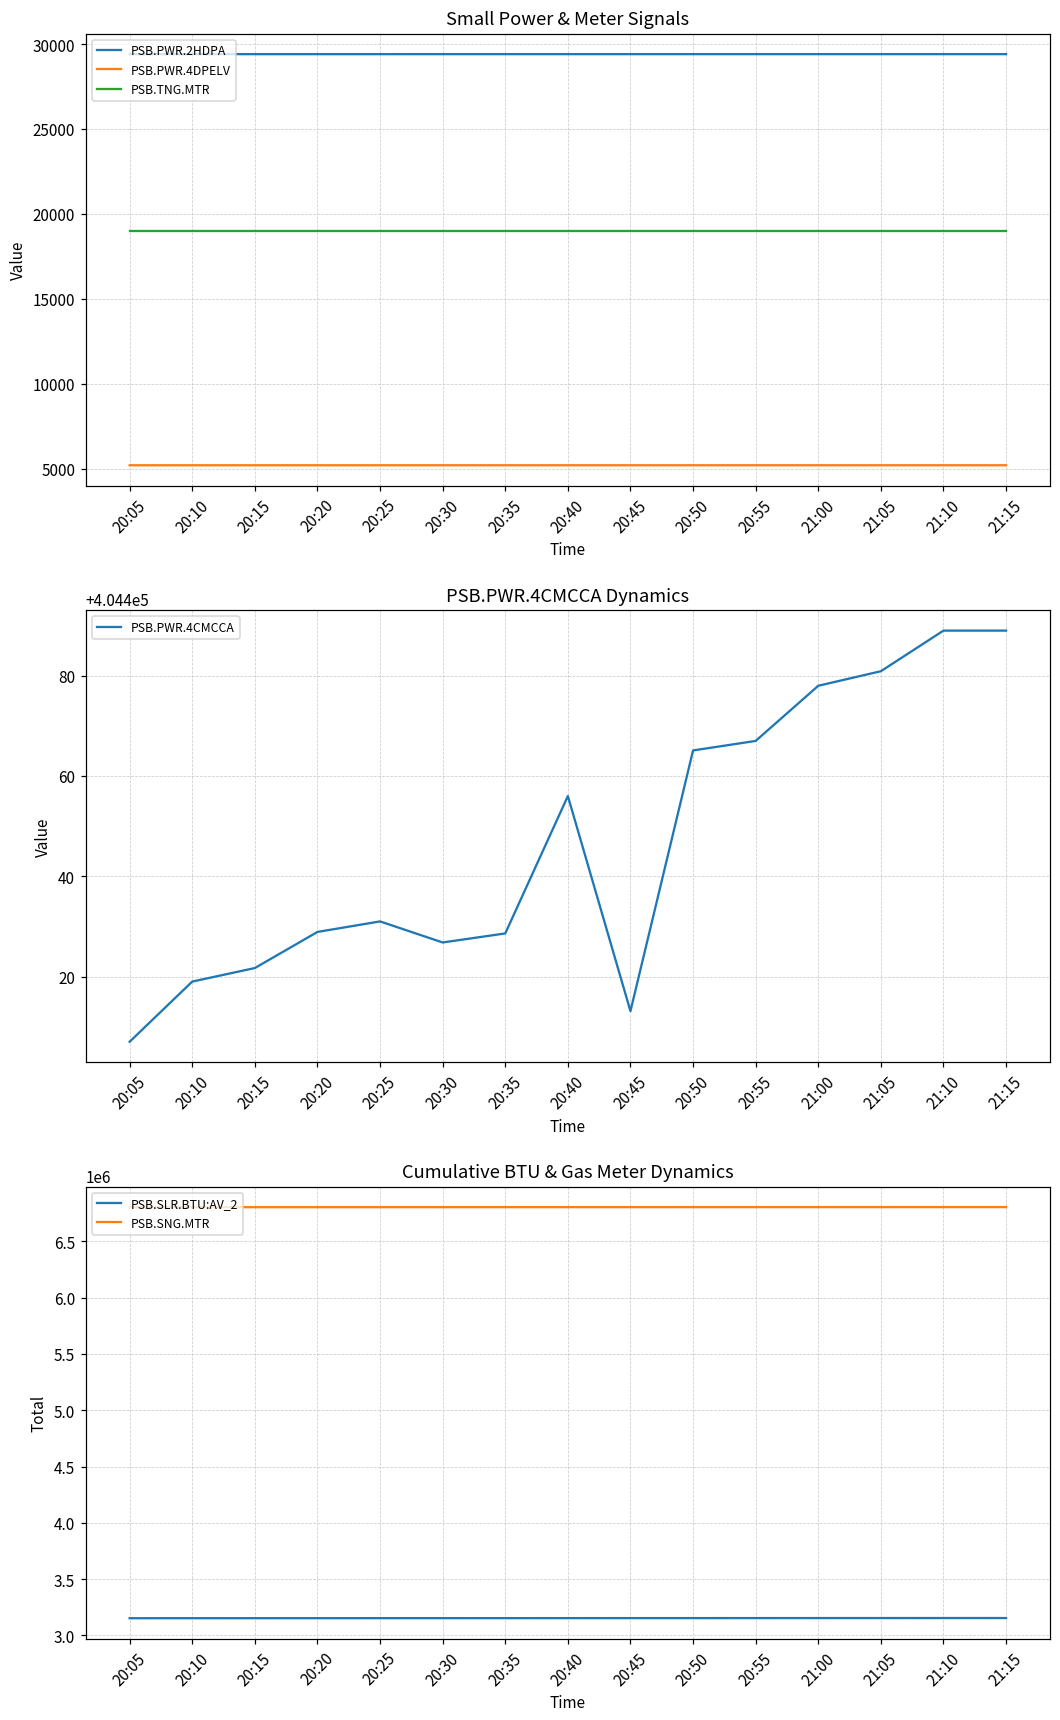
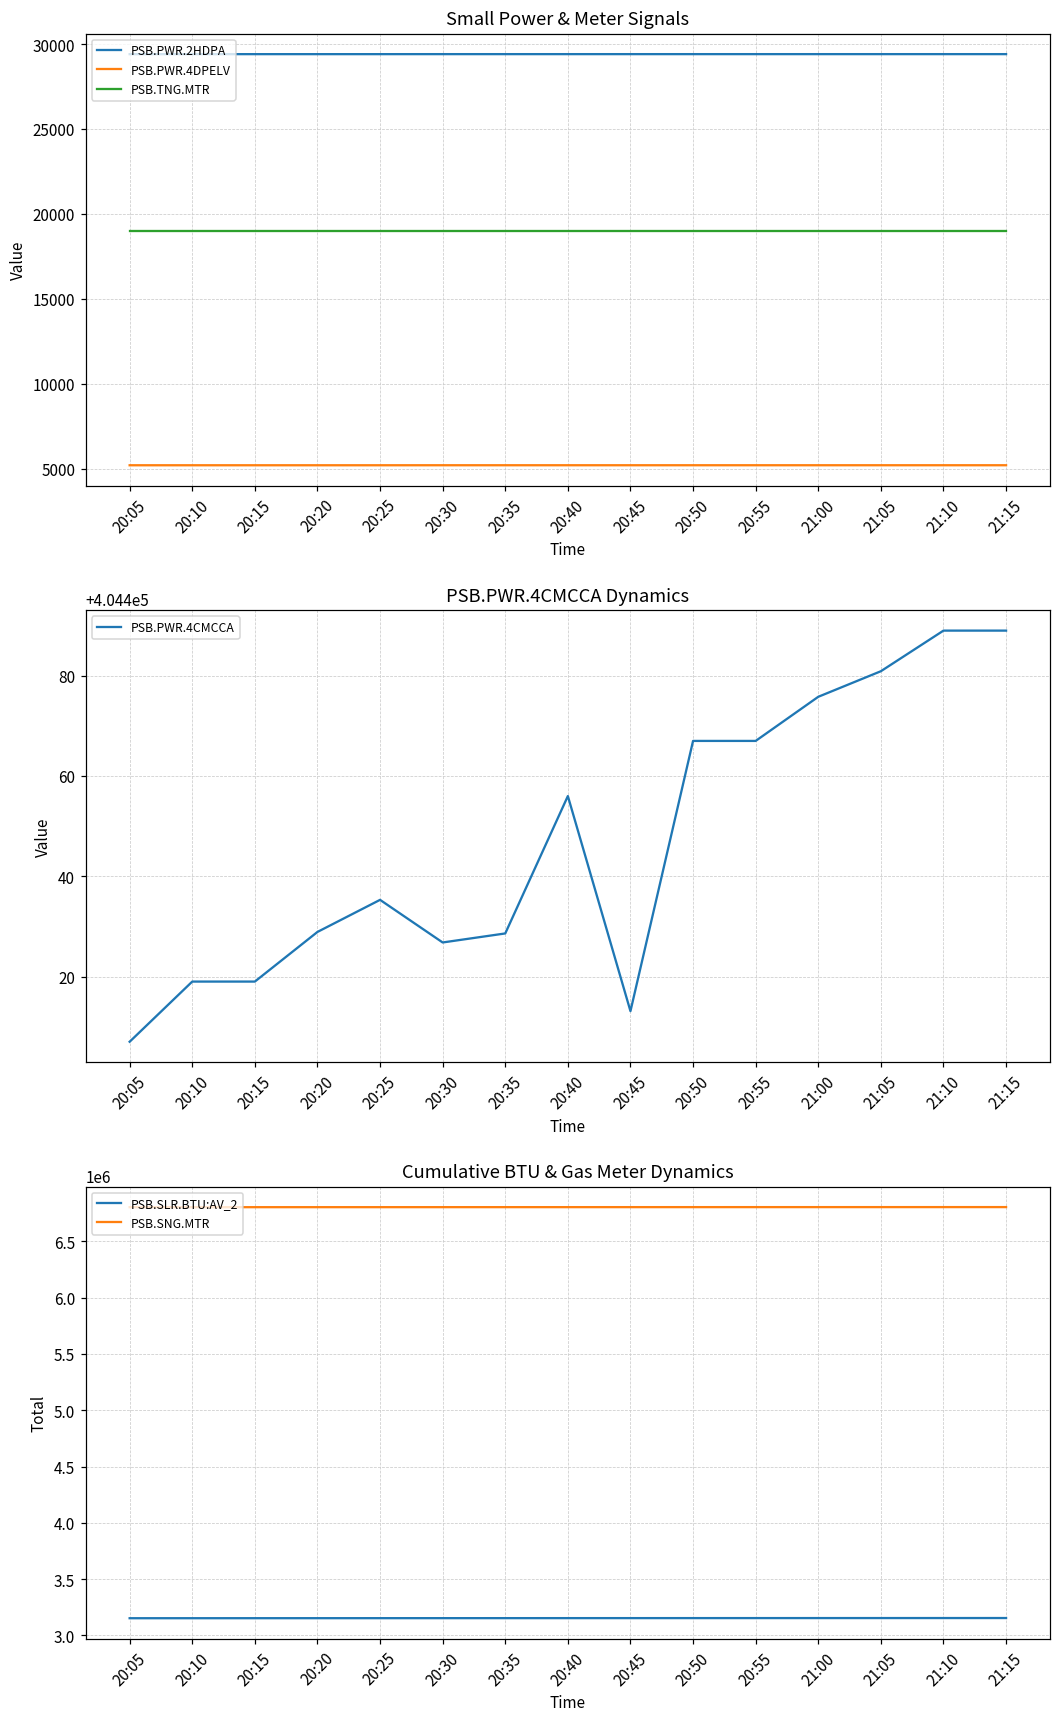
PSB.PWR.4CMCCA Dynamics, 20:15: 404422 -> 404419
PSB.PWR.4CMCCA Dynamics, 20:25: 404431 -> 404435
PSB.PWR.4CMCCA Dynamics, 20:50: 404465 -> 404467
PSB.PWR.4CMCCA Dynamics, 21:00: 404478 -> 404476
